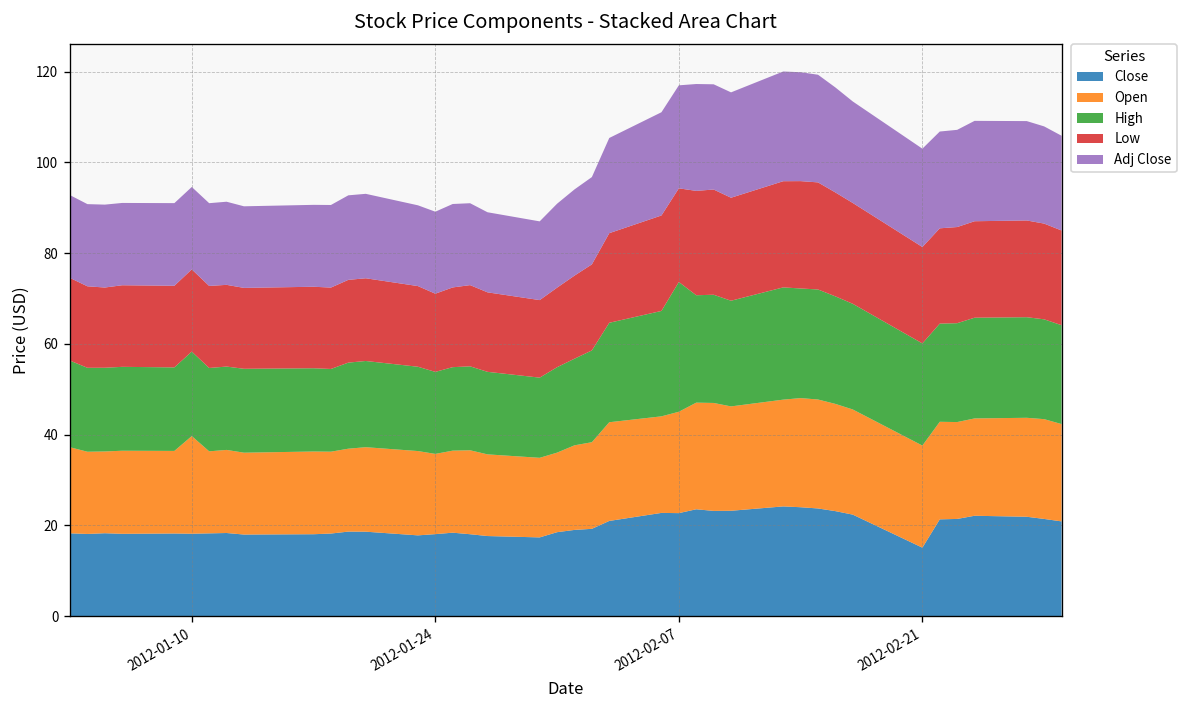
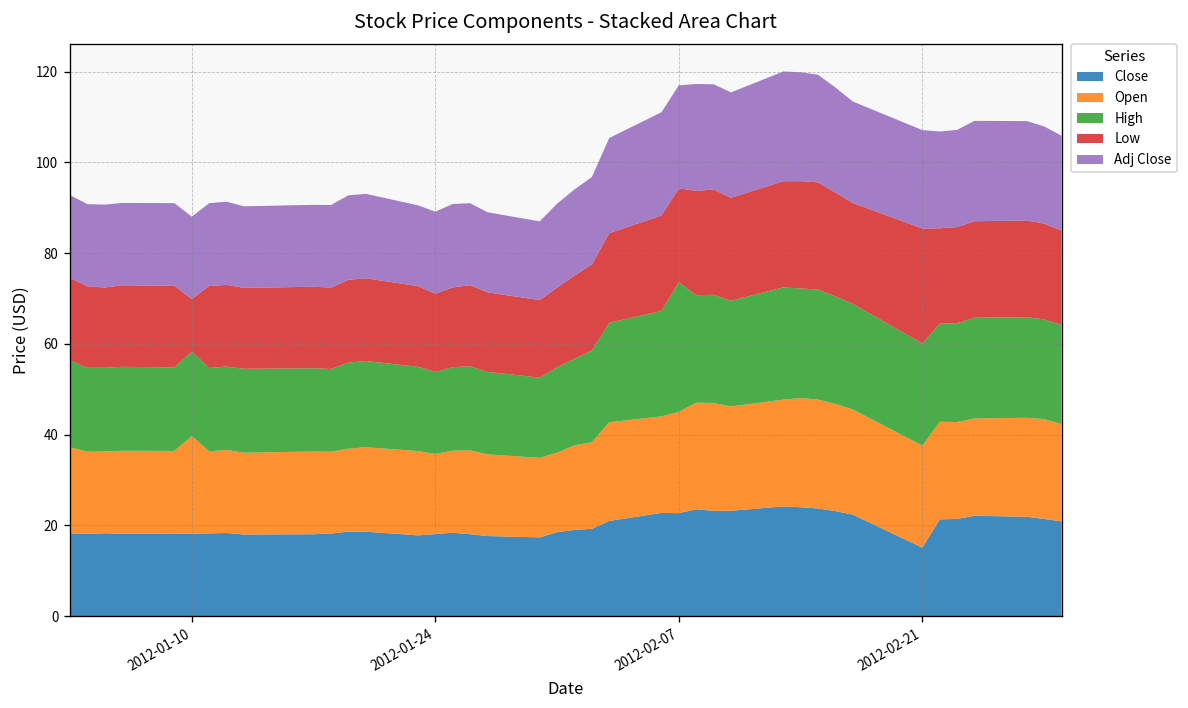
Low, 2012-01-10: 18 -> 12
Low, 2012-02-21: 21 -> 25
